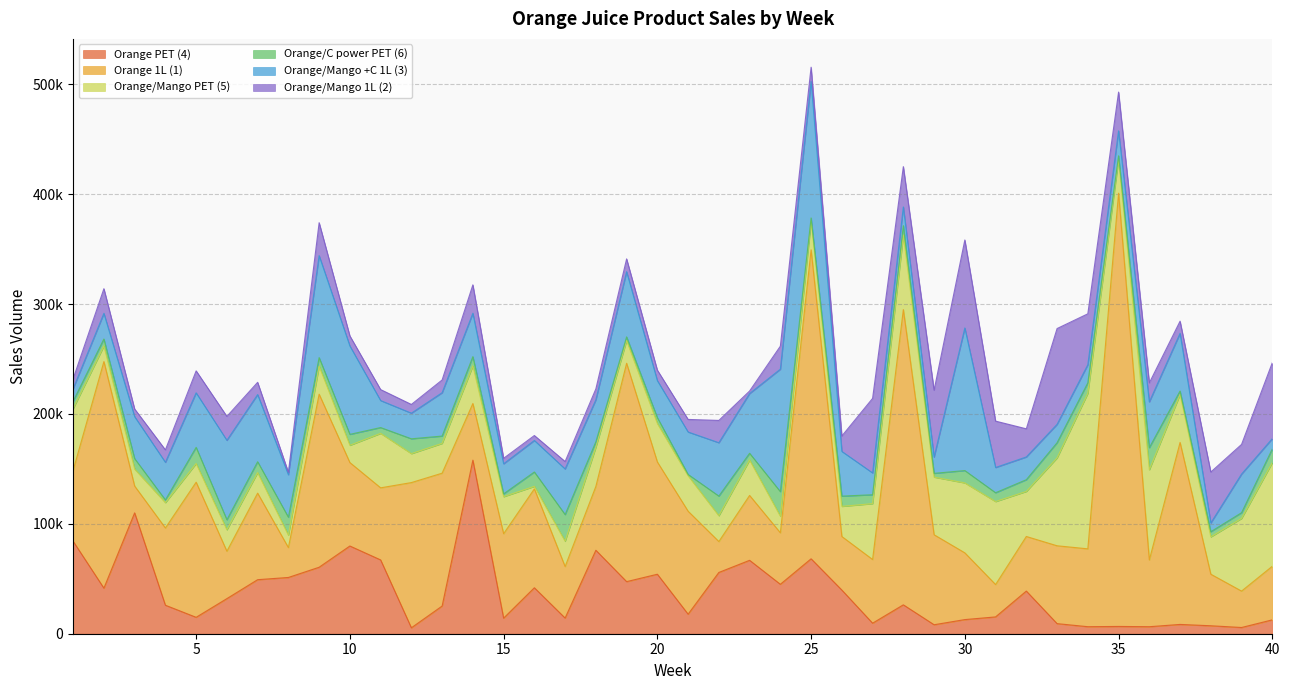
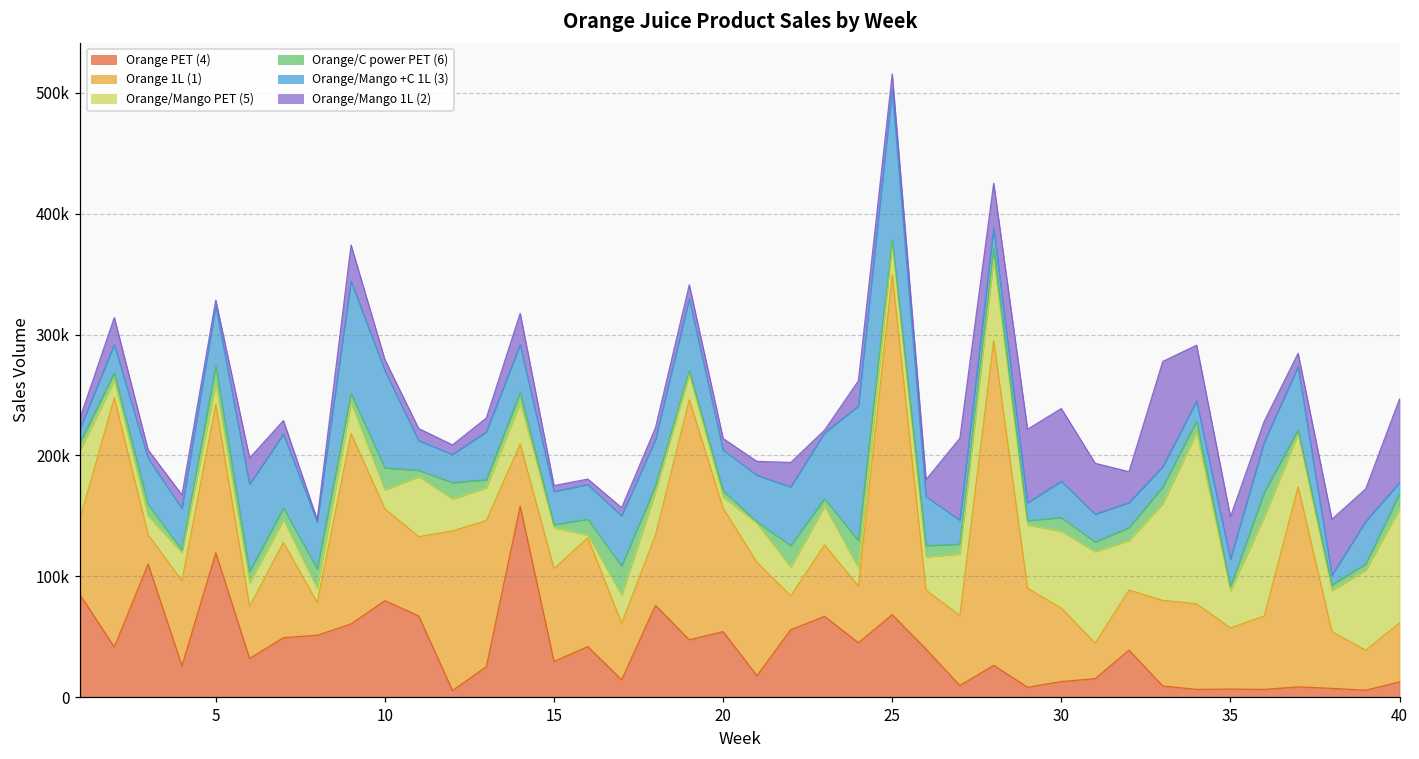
Orange PET (4), 5: 15000 -> 119000
Orange/Mango 1L (2), 5: 20000 -> 5000
Orange/C power PET (6), 10: 10000 -> 18000
Orange PET (4), 15: 14000 -> 30000
Orange/Mango PET (5), 20: 35000 -> 9000
Orange/Mango +C 1L (3), 30: 130000 -> 30000
Orange/Mango 1L (2), 30: 80000 -> 60000
Orange 1L (1), 35: 394000 -> 51000
